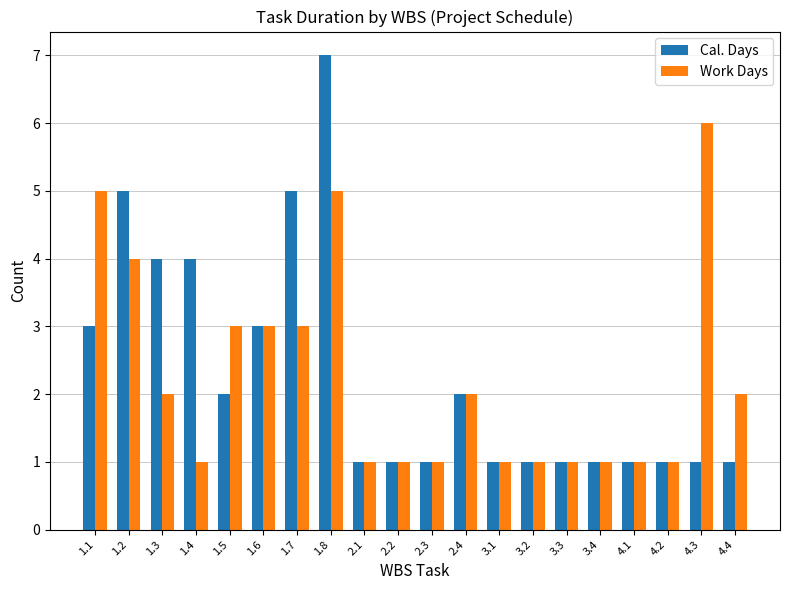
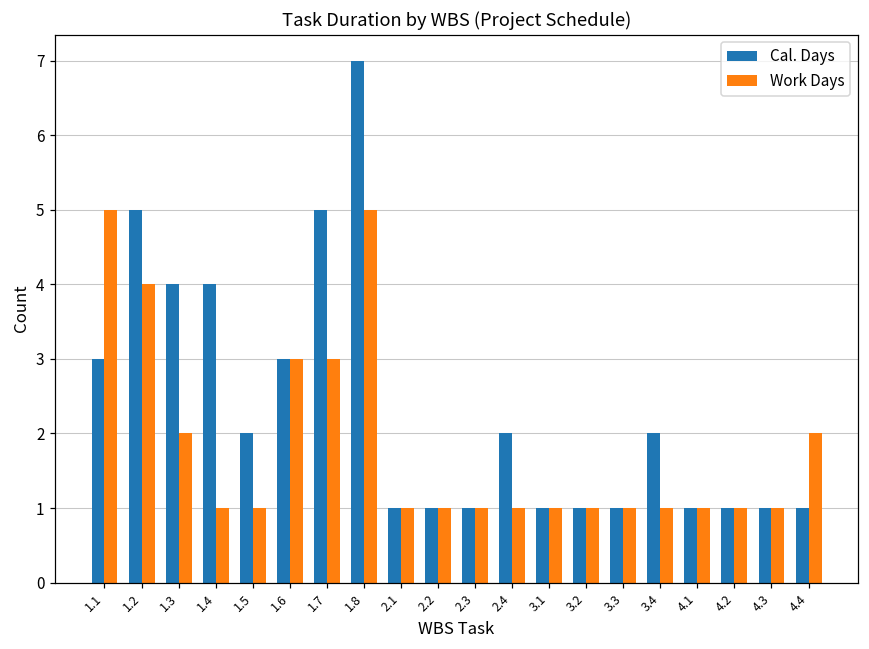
Work Days, 1.5: 3 -> 1
Work Days, 2.4: 2 -> 1
Cal. Days, 3.4: 1 -> 2
Work Days, 4.3: 6 -> 1
